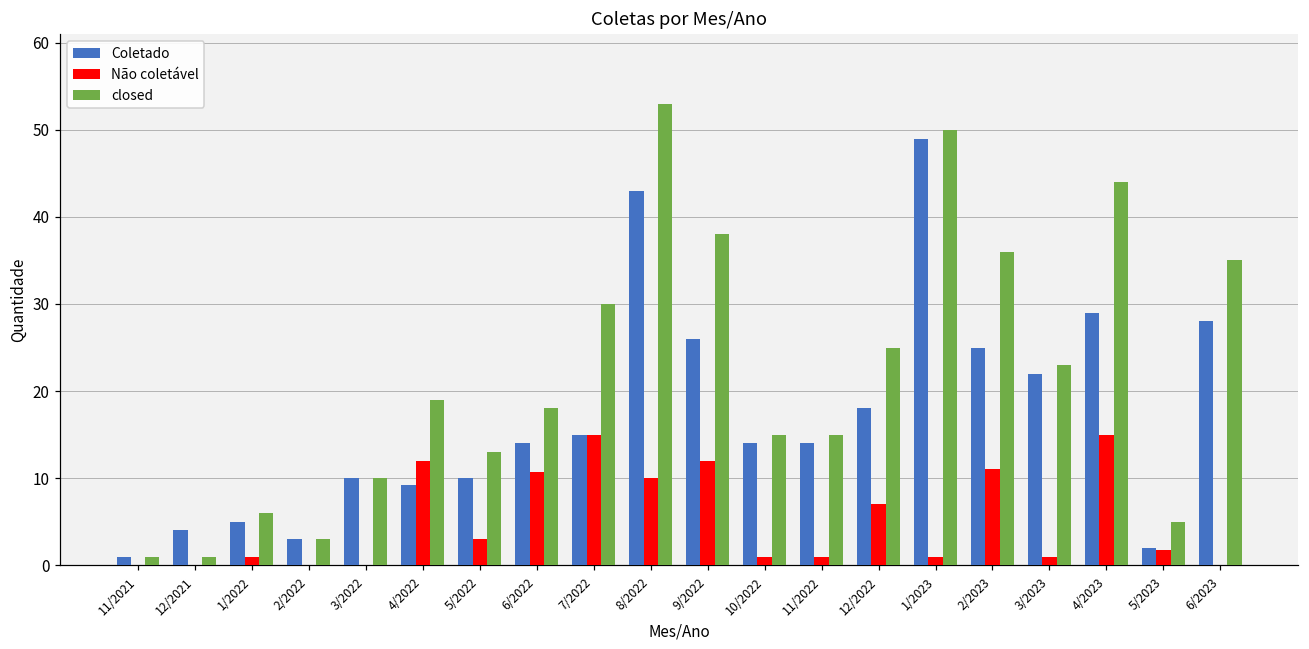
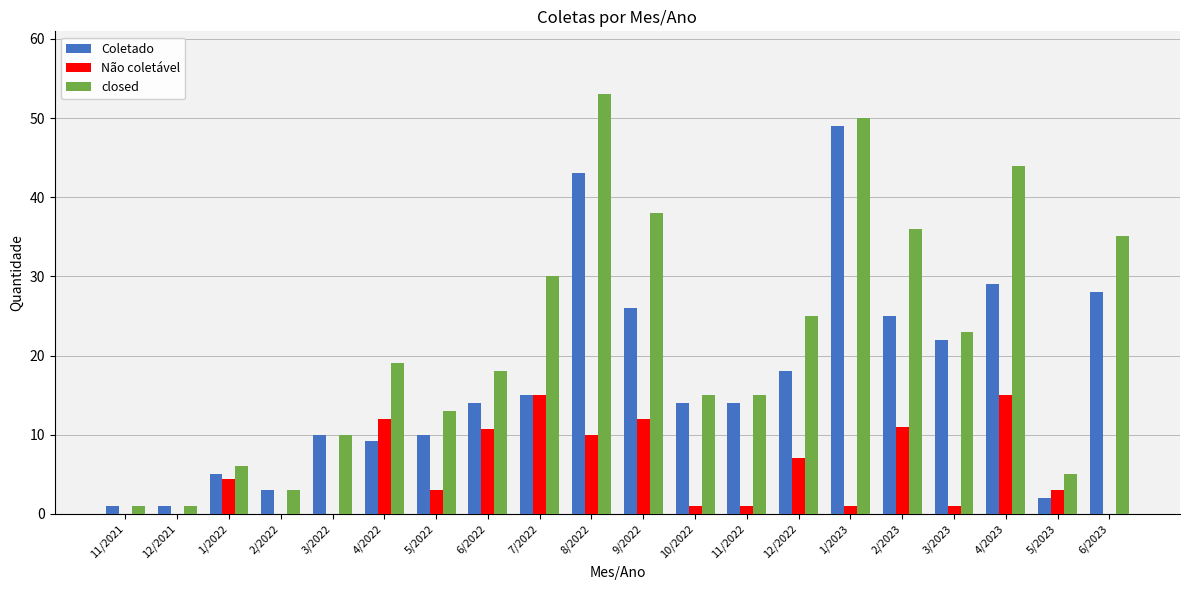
Coletado, 12/2021: 4 -> 1
Não coletável, 1/2022: 1 -> 4
Não coletável, 5/2023: 2 -> 3
